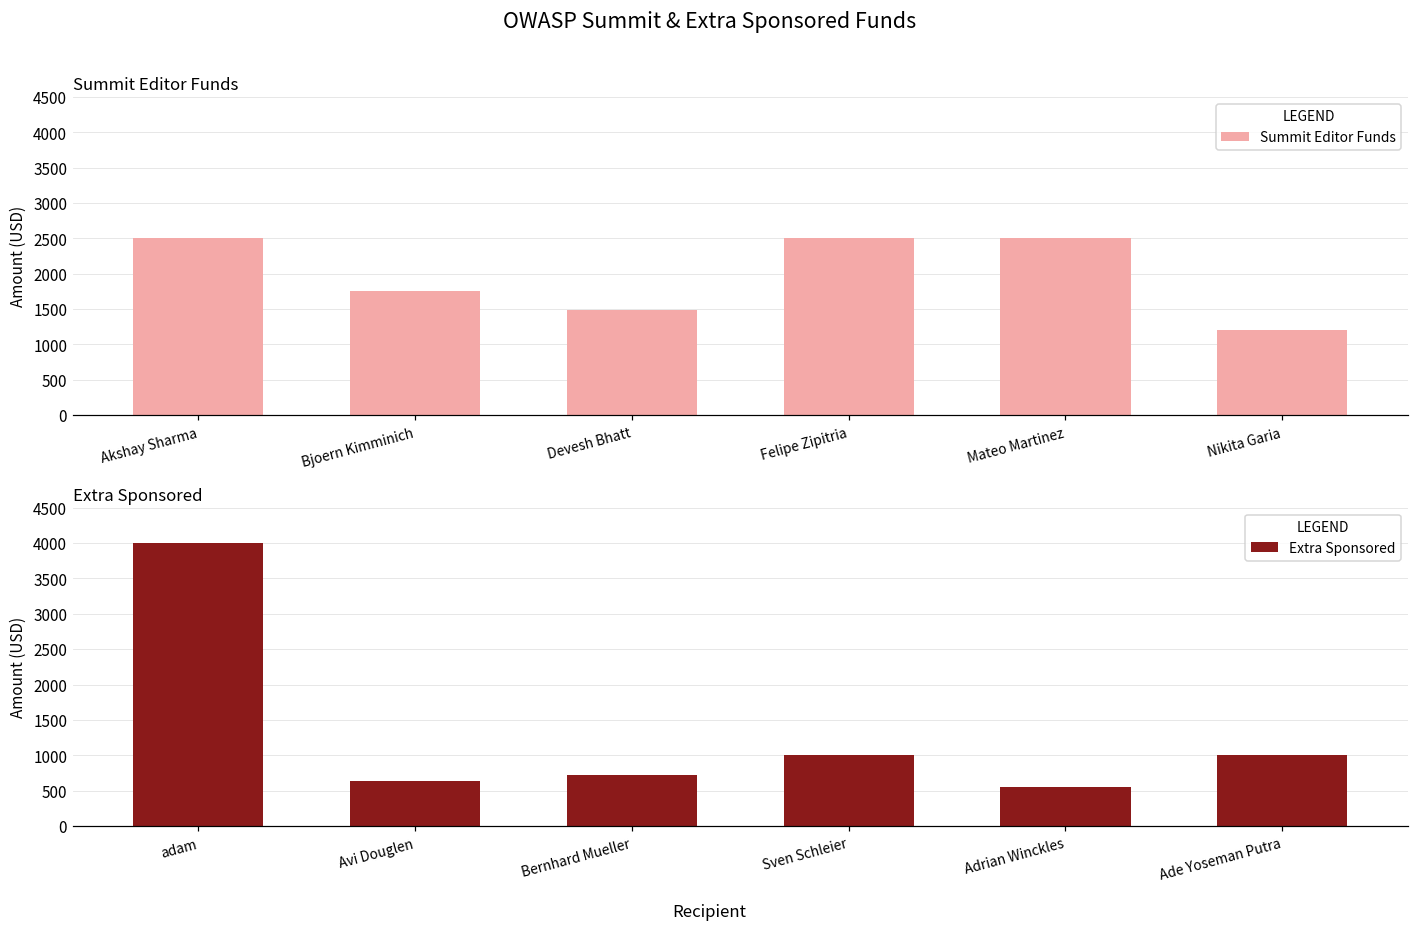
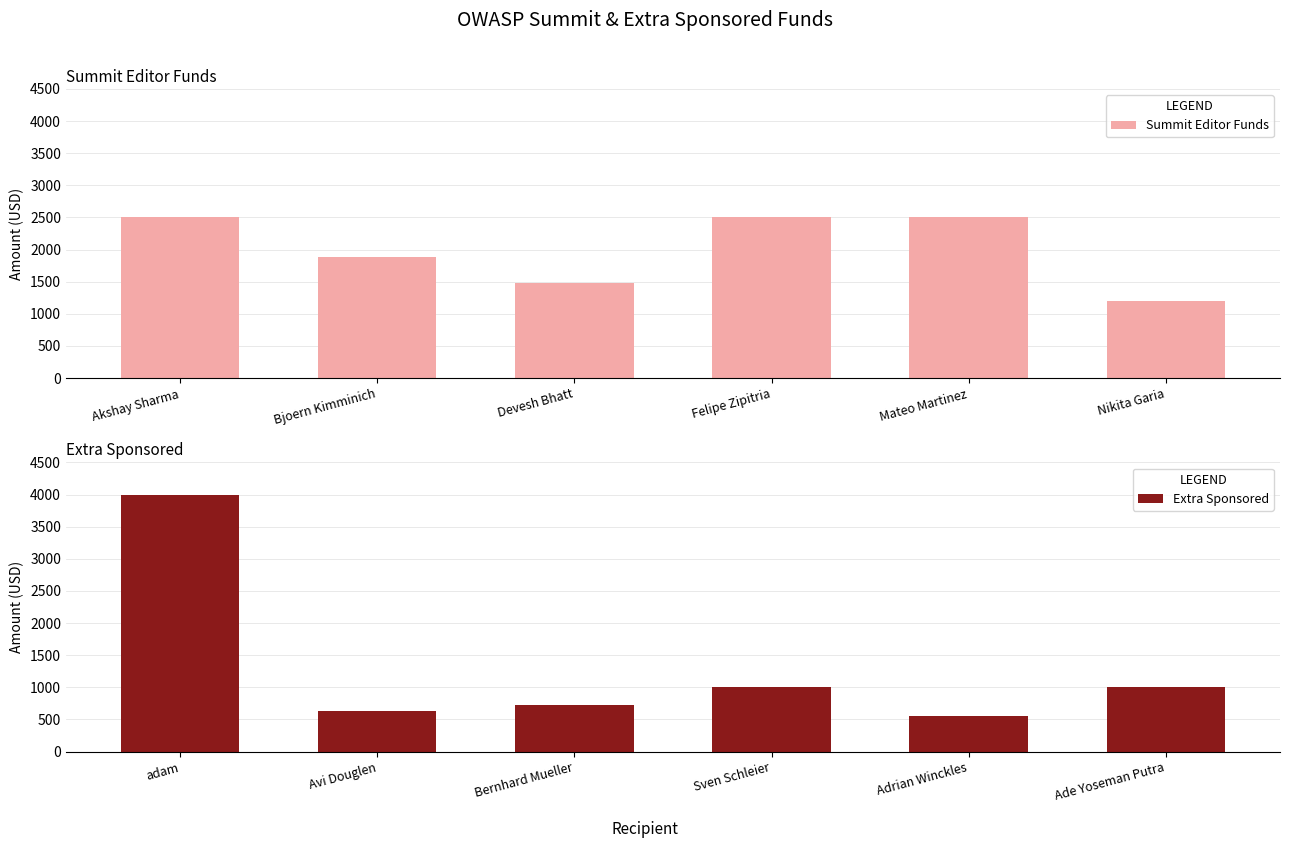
Summit Editor Funds, Bjoern Kimminich: 1800 -> 1900
